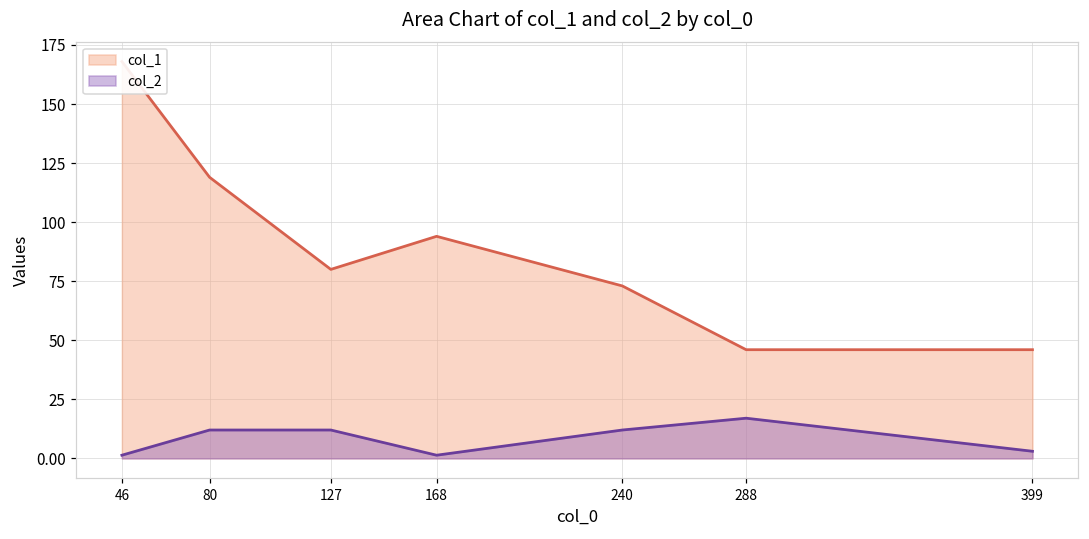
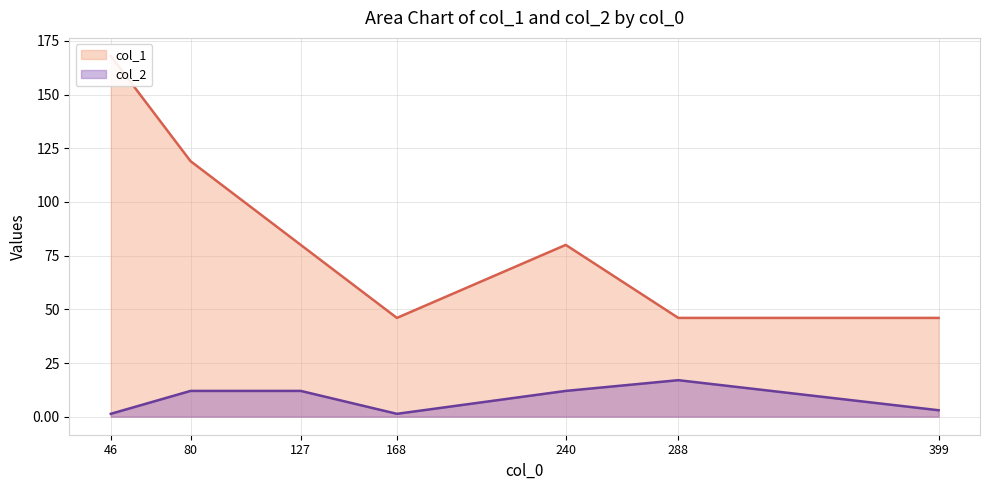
col_1, 168: 94 -> 46
col_1, 240: 73 -> 80
